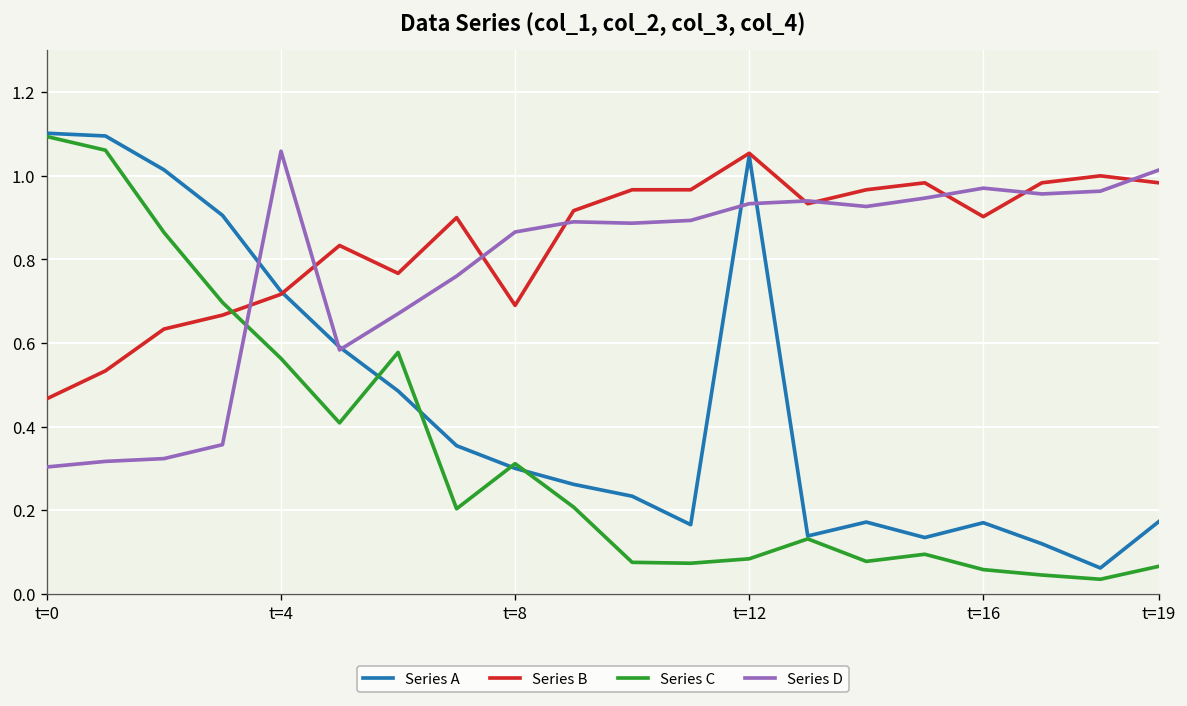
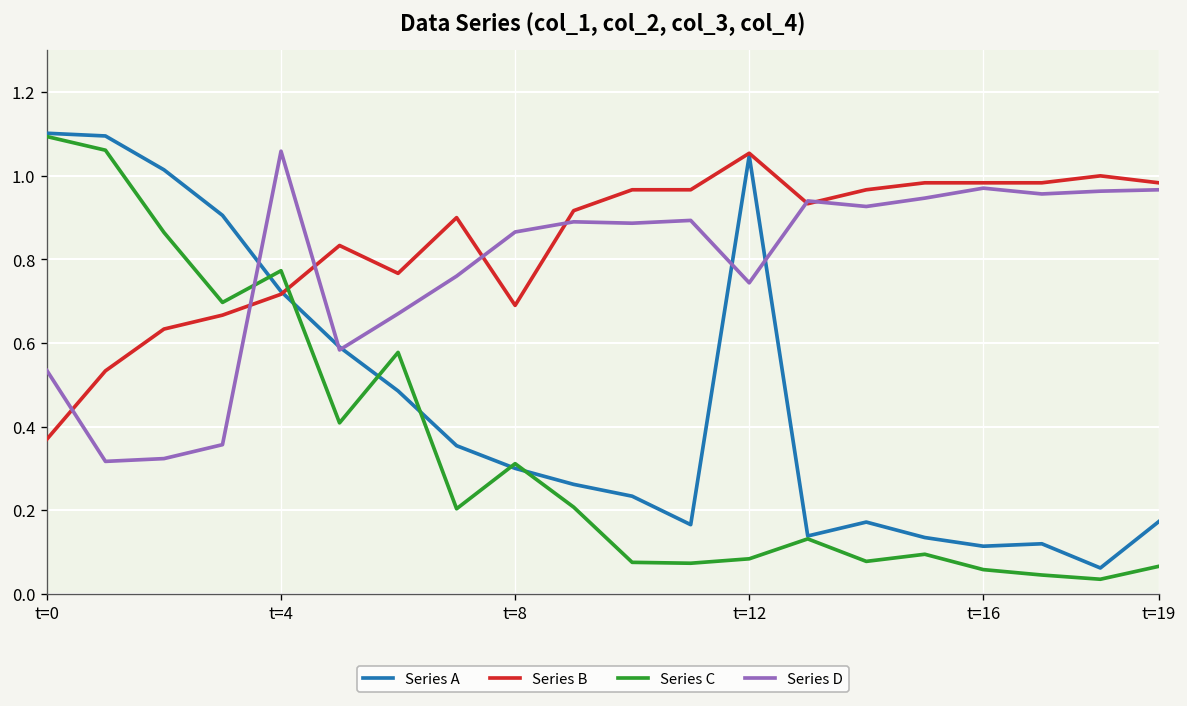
Series B, t=0: 0.47 -> 0.37
Series D, t=0: 0.30 -> 0.53
Series C, t=4: 0.56 -> 0.77
Series D, t=12: 0.93 -> 0.74
Series A, t=16: 0.17 -> 0.11
Series B, t=16: 0.90 -> 0.98
Series D, t=19: 1.01 -> 0.97
